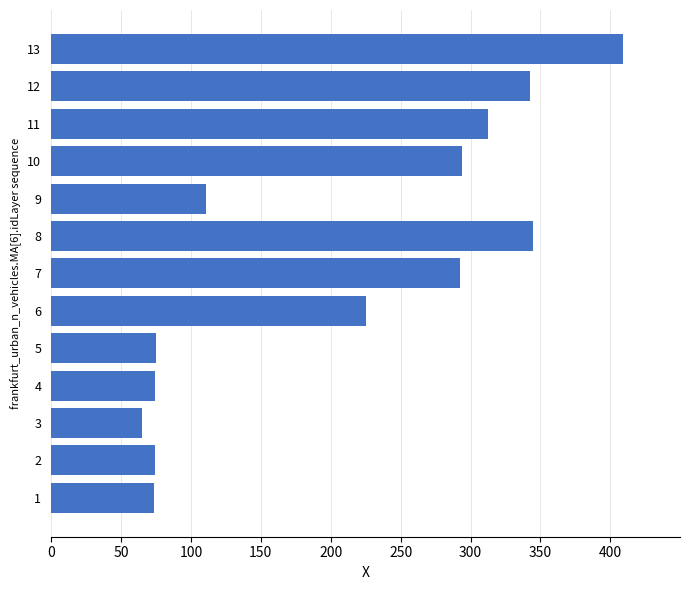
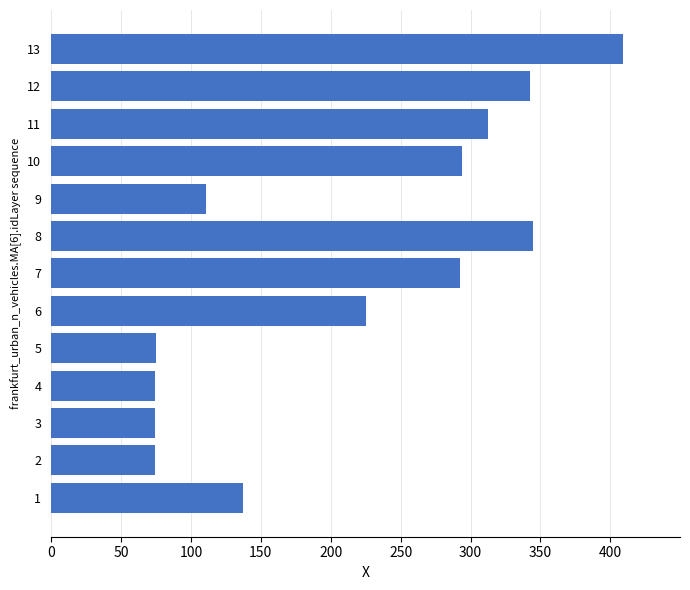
3: 65 -> 74
1: 73 -> 137
